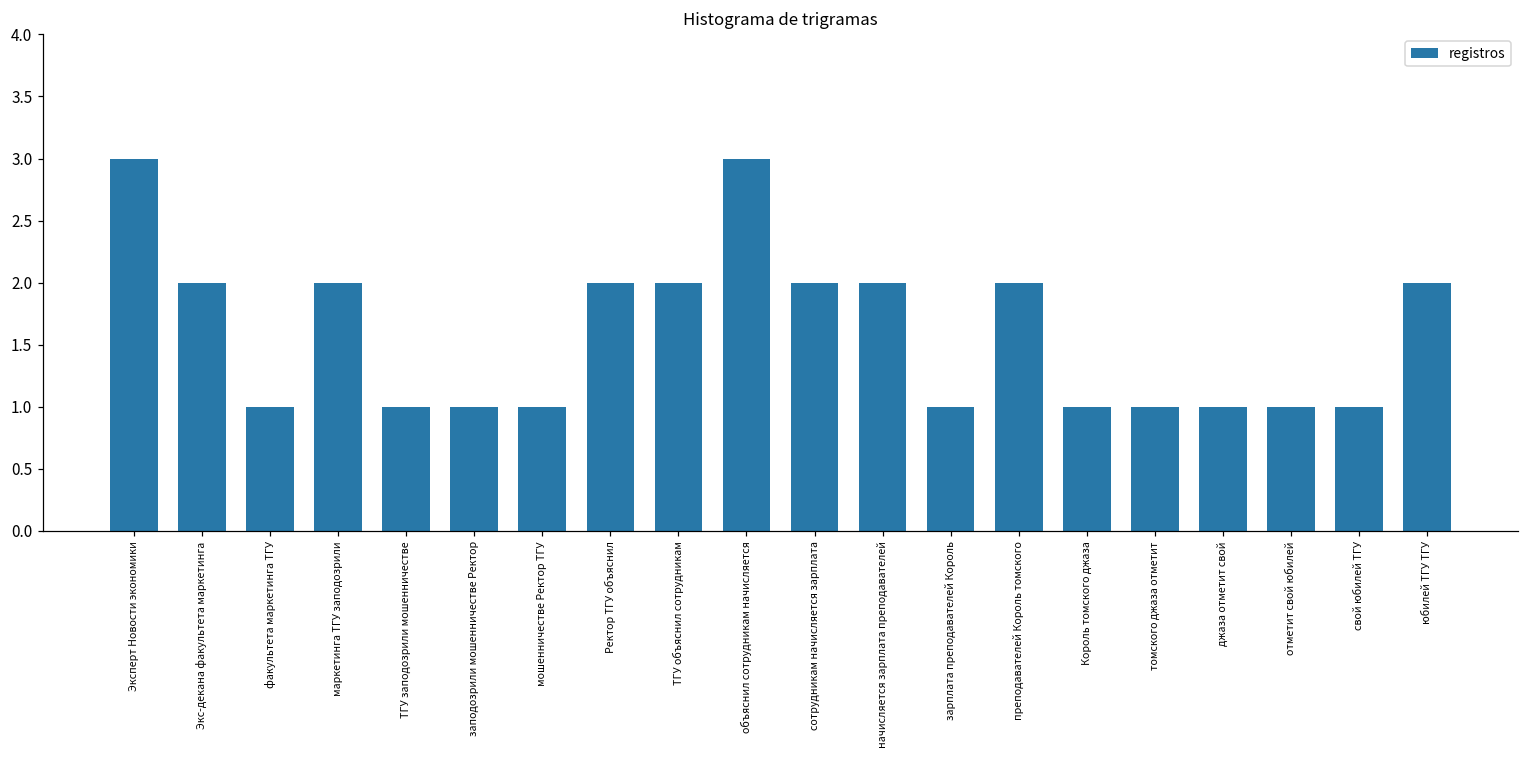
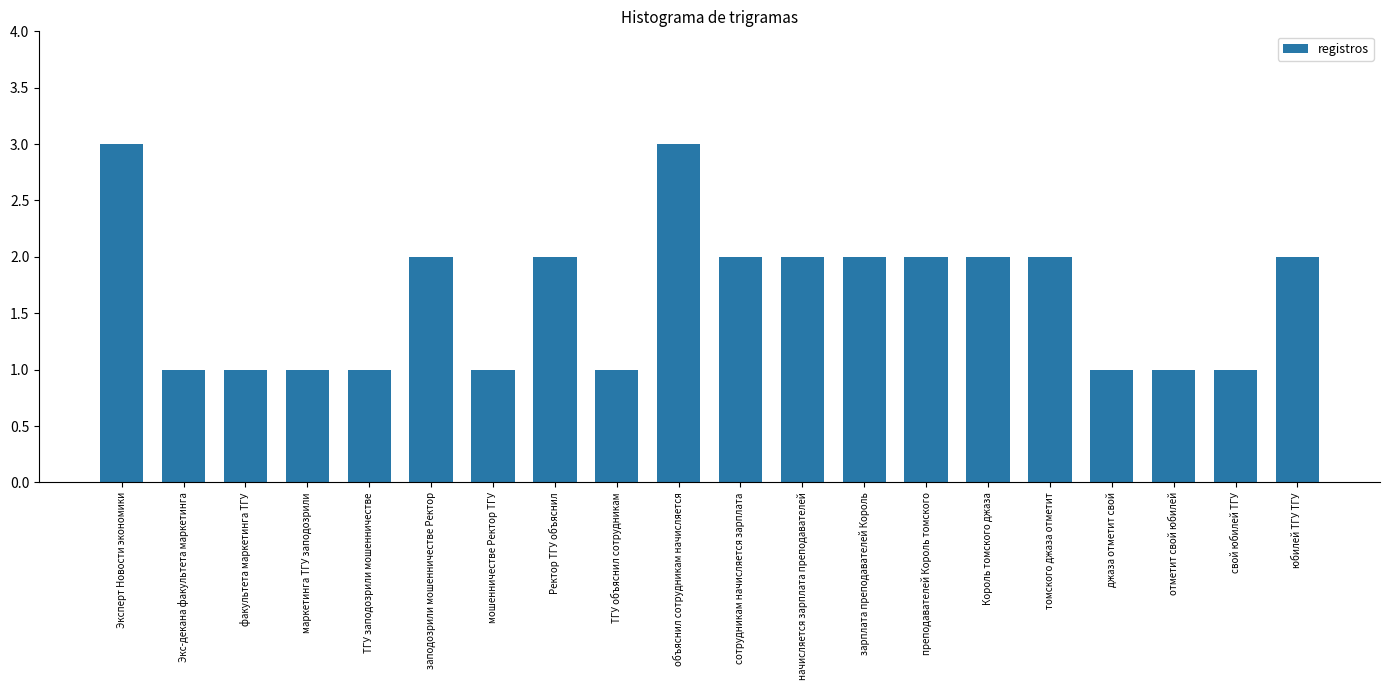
Экс-декана факультета маркетинга: 2 -> 1
маркетинга ТГУ заподозрили: 2 -> 1
заподозрили мошенничестве Ректор: 1 -> 2
ТГУ объяснил сотрудникам: 2 -> 1
зарплата преподавателей Король: 1 -> 2
Король томского джаза: 1 -> 2
томского джаза отметит: 1 -> 2
